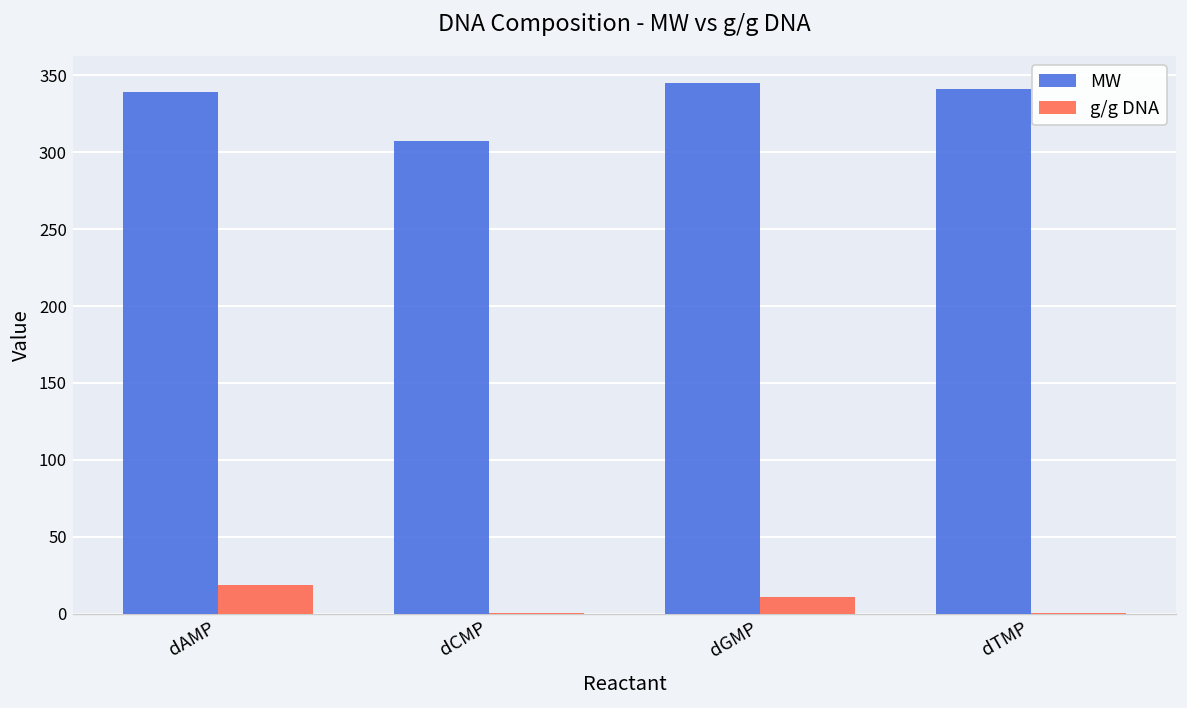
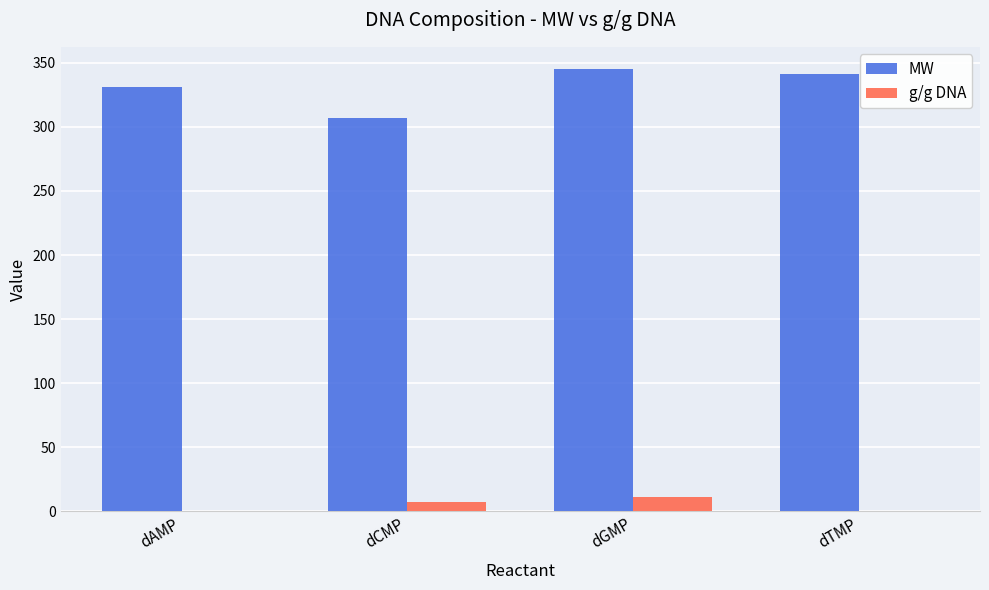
MW, dAMP: 339 -> 331
g/g DNA, dAMP: 19 -> 0
g/g DNA, dCMP: 0 -> 8
